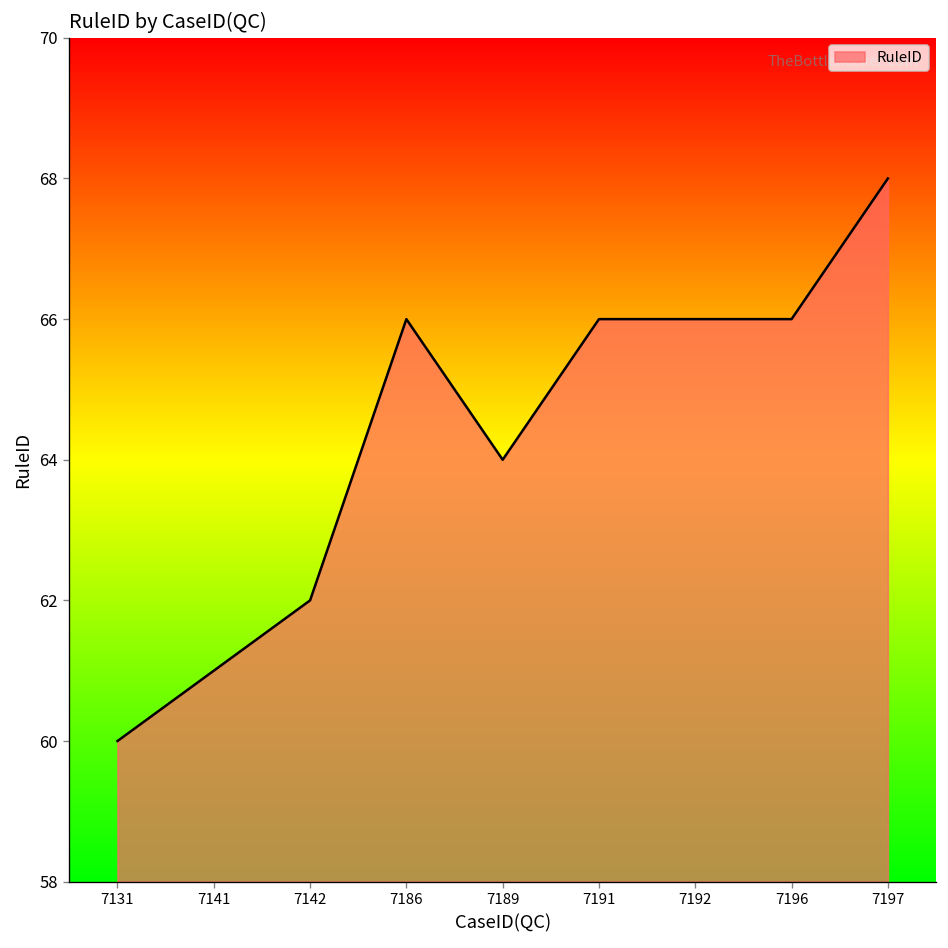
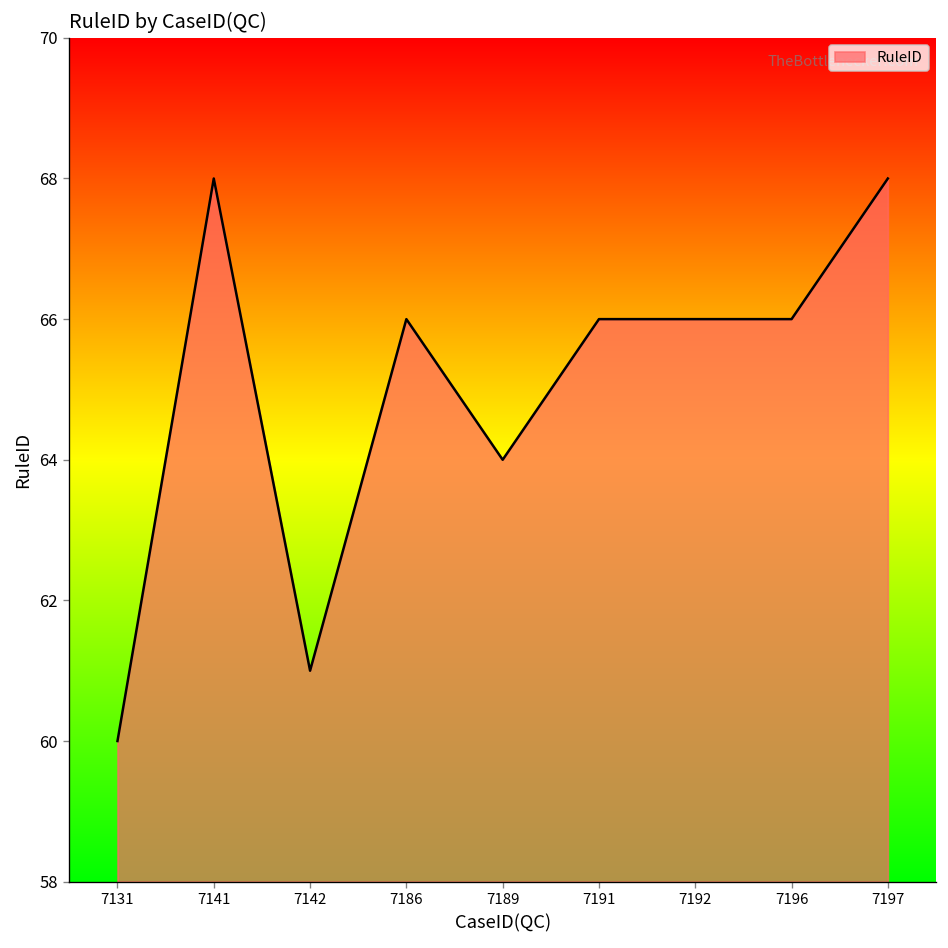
7141: 61 -> 68
7142: 62 -> 61
